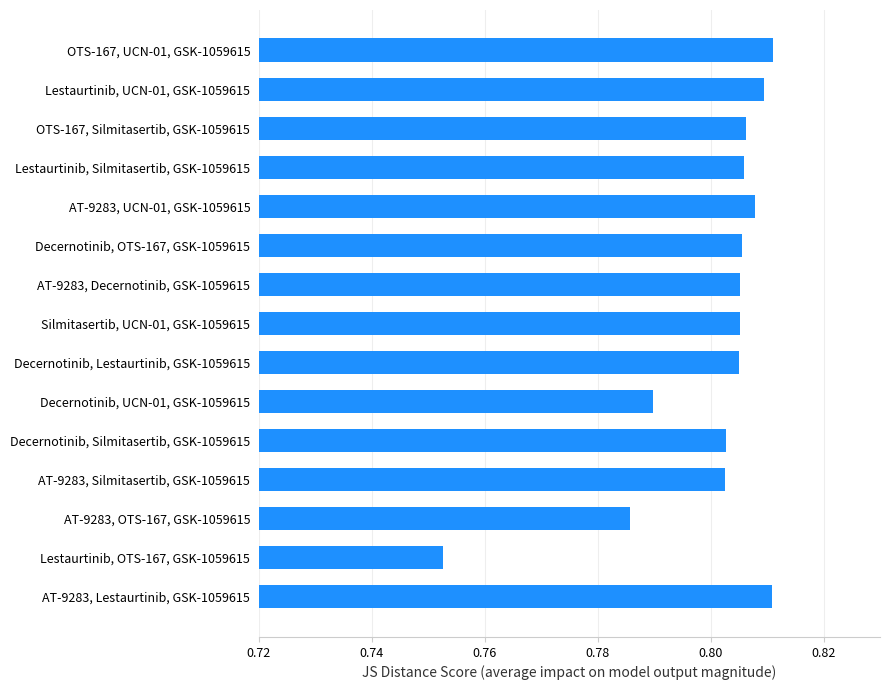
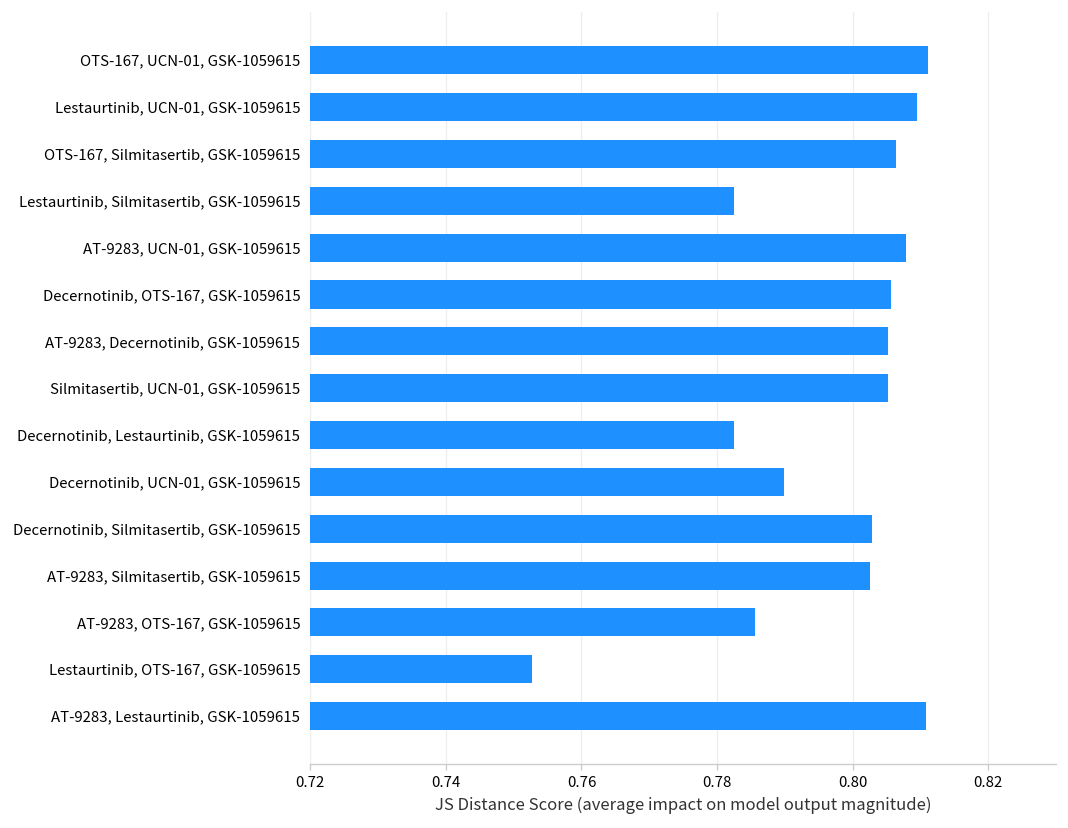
Lestaurtinib, Silmitasertib, GSK-1059615: 0.806 -> 0.783
Decernotinib, Lestaurtinib, GSK-1059615: 0.805 -> 0.783
